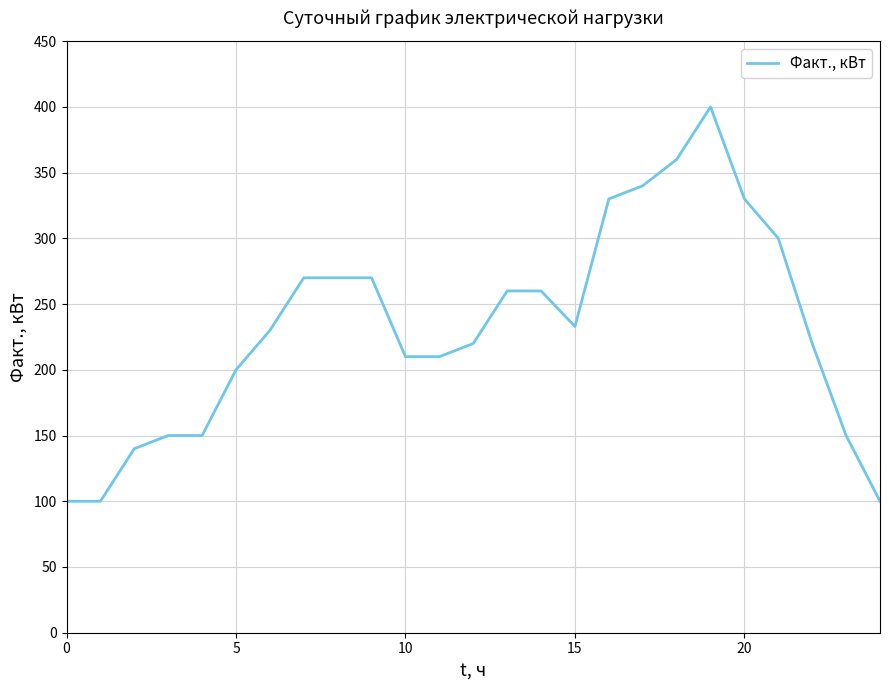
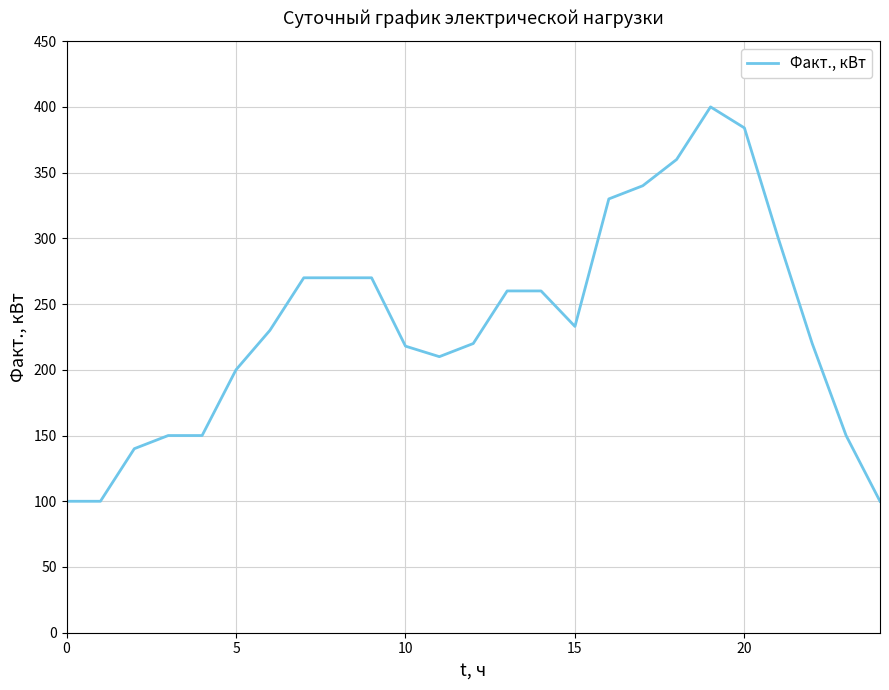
10: 210 -> 218
20: 330 -> 384
